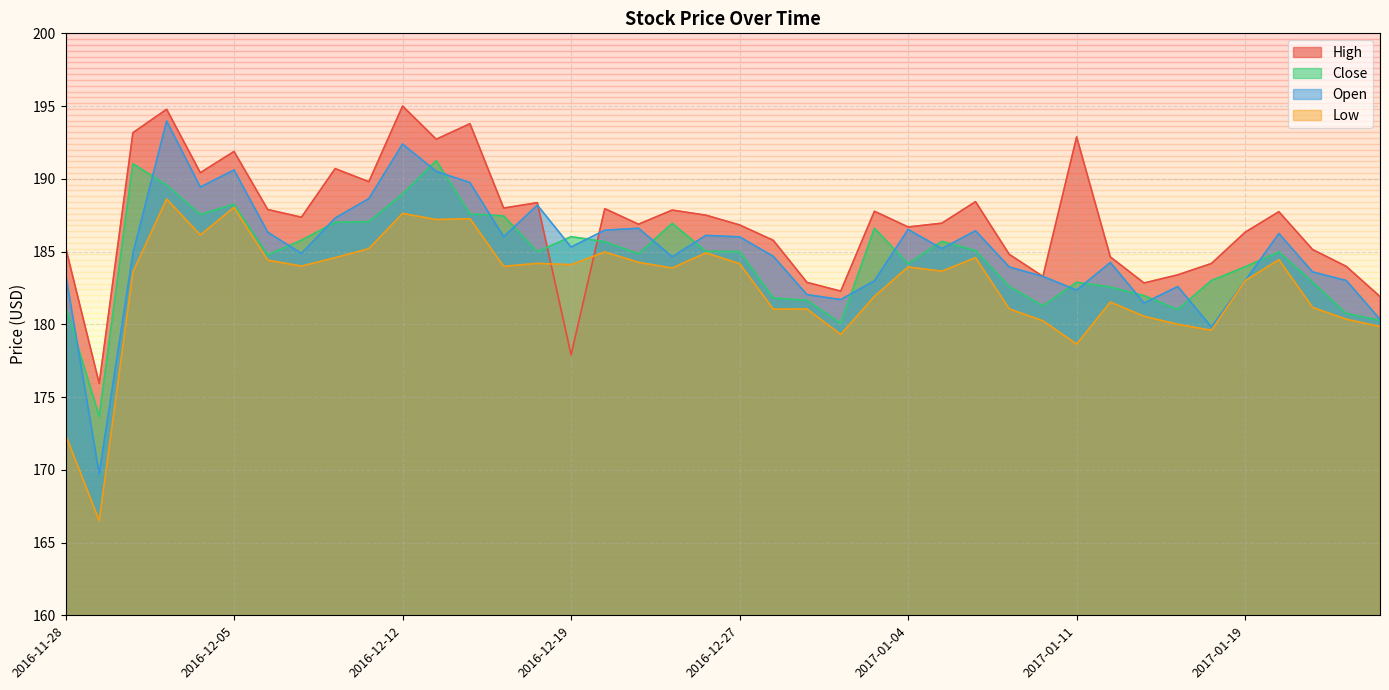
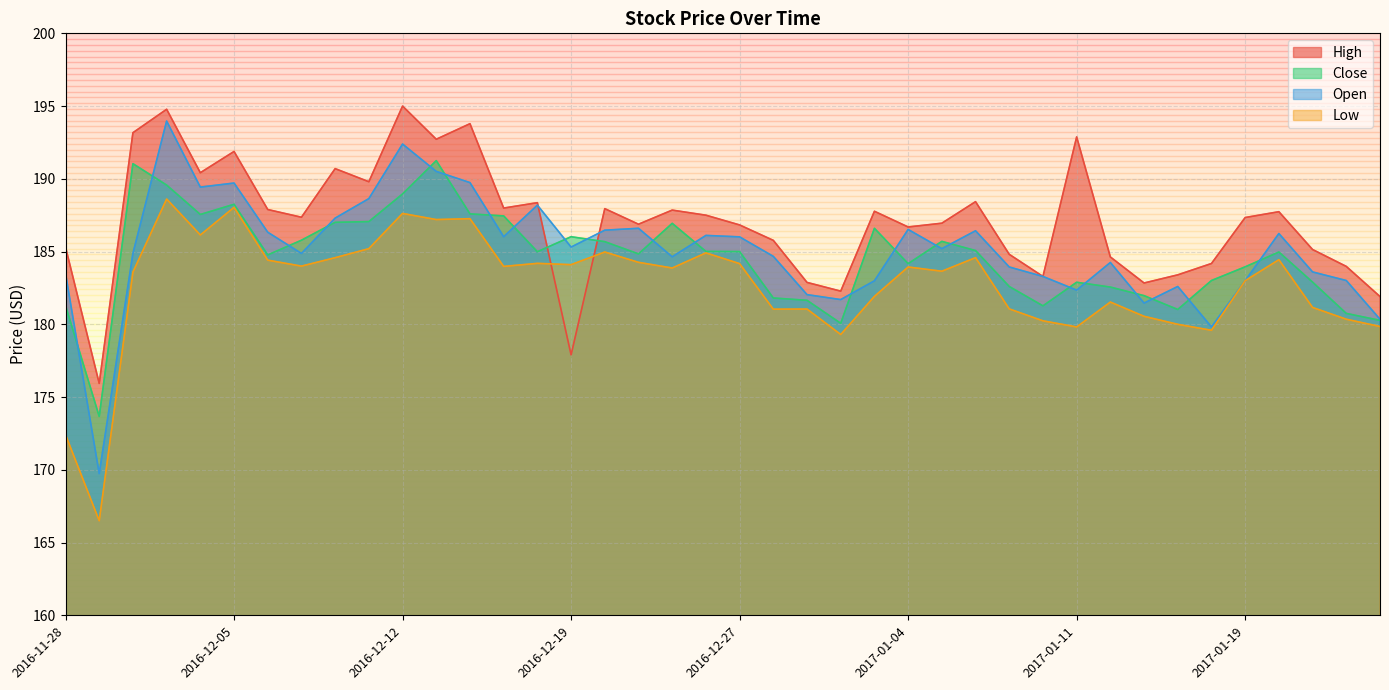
Open, 2016-12-05: 190.6 -> 189.7
Low, 2017-01-11: 178.6 -> 179.8
High, 2017-01-19: 186.3 -> 187.3
